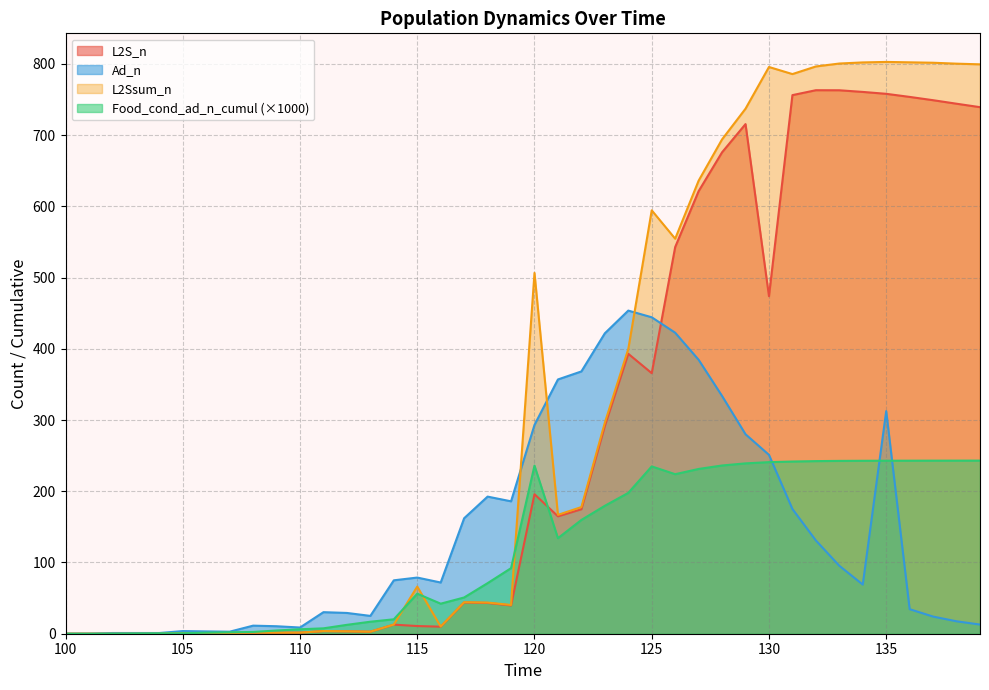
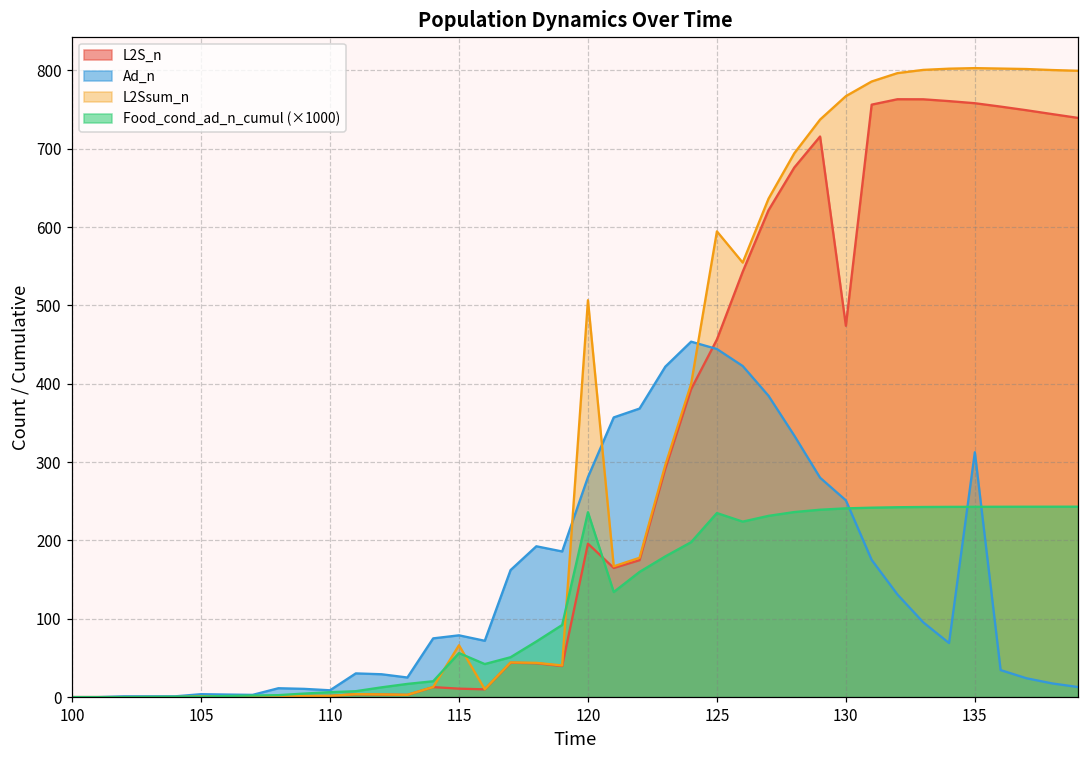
Ad_n, 120: 290 -> 280
L2S_n, 125: 370 -> 460
L2Ssum_n, 130: 800 -> 770
